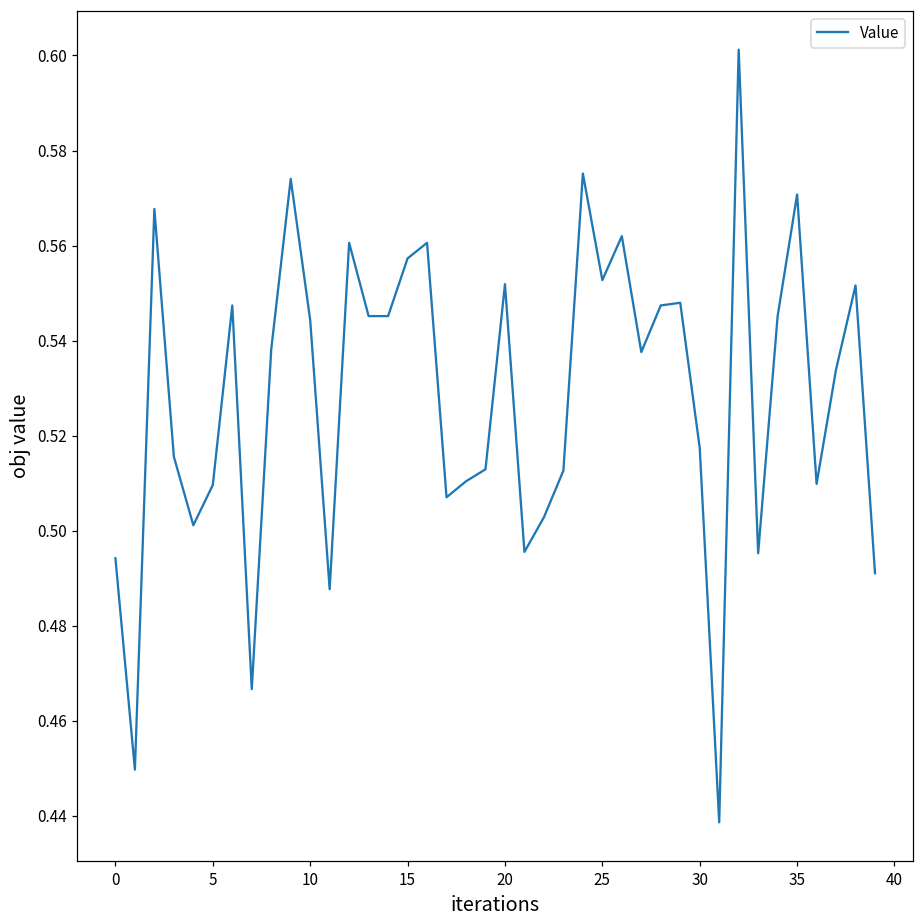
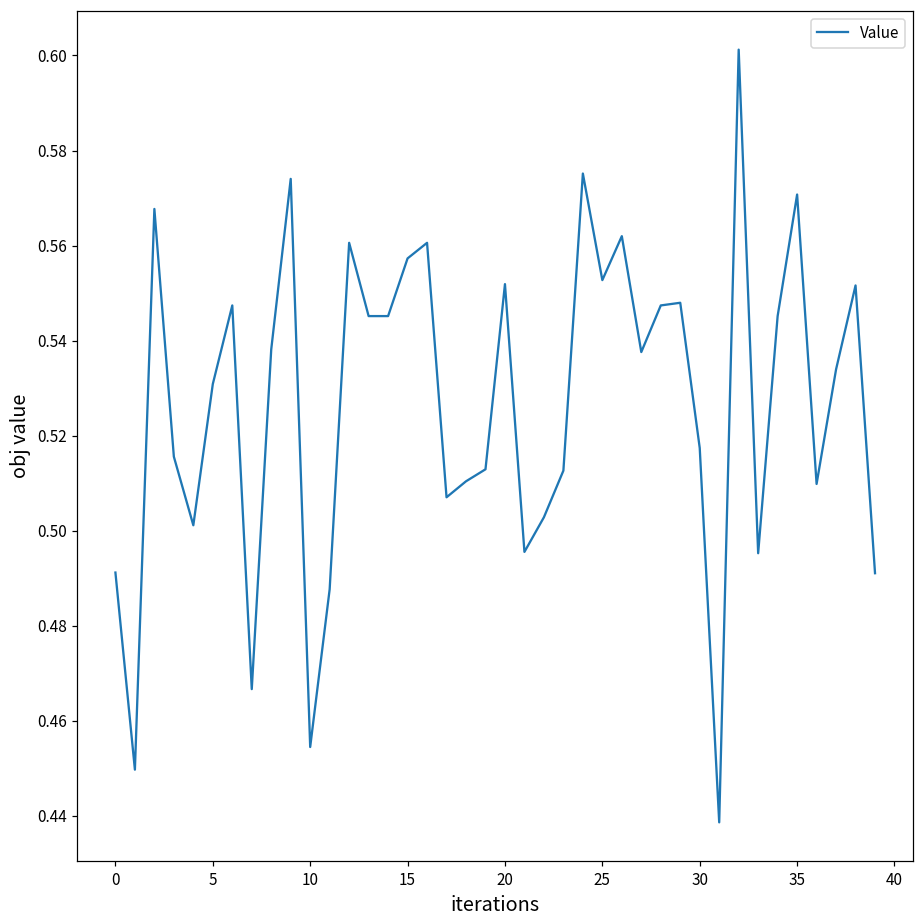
0: 0.494 -> 0.491
5: 0.510 -> 0.531
10: 0.544 -> 0.454
